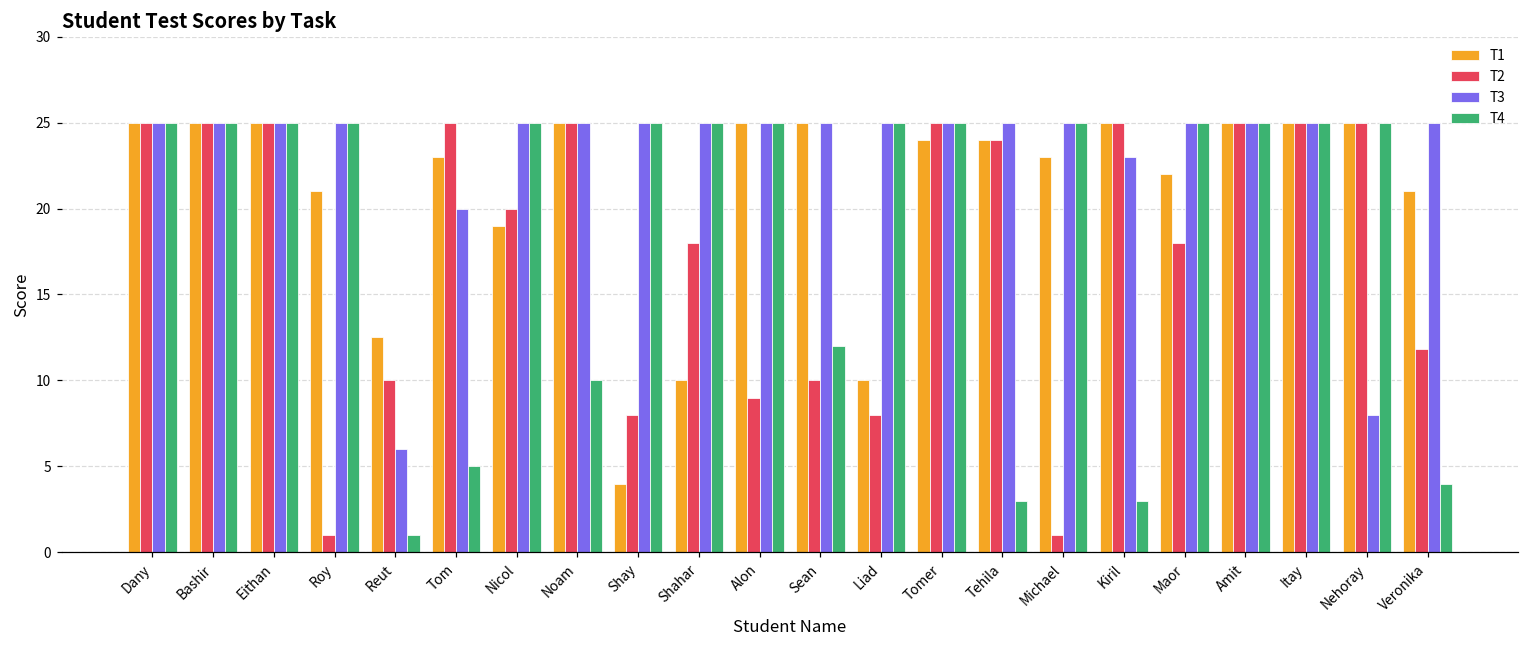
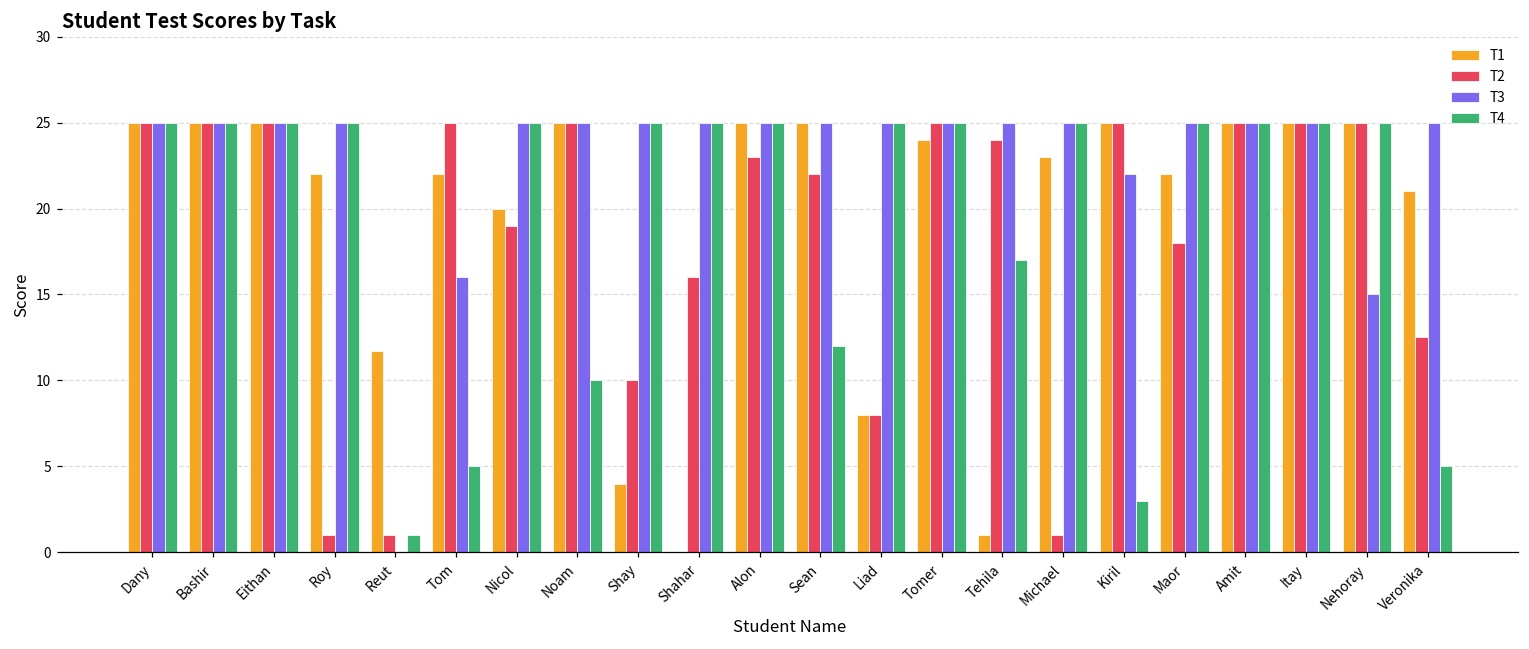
T1, Roy: 21 -> 22
T1, Reut: 12.5 -> 11.7
T2, Reut: 10 -> 1
T3, Reut: 6 -> 0
T1, Tom: 23 -> 22
T3, Tom: 20 -> 16
T1, Nicol: 19 -> 20
T2, Nicol: 20 -> 19
T2, Shay: 8 -> 10
T1, Shahar: 10 -> 0
T2, Shahar: 18 -> 16
T2, Alon: 9 -> 23
T2, Sean: 10 -> 22
T1, Liad: 10 -> 8
T1, Tehila: 24 -> 1
T4, Tehila: 3 -> 17
T3, Kiril: 23 -> 22
T3, Nehoray: 8 -> 15
T2, Veronika: 11.8 -> 12.5
T4, Veronika: 4 -> 5
